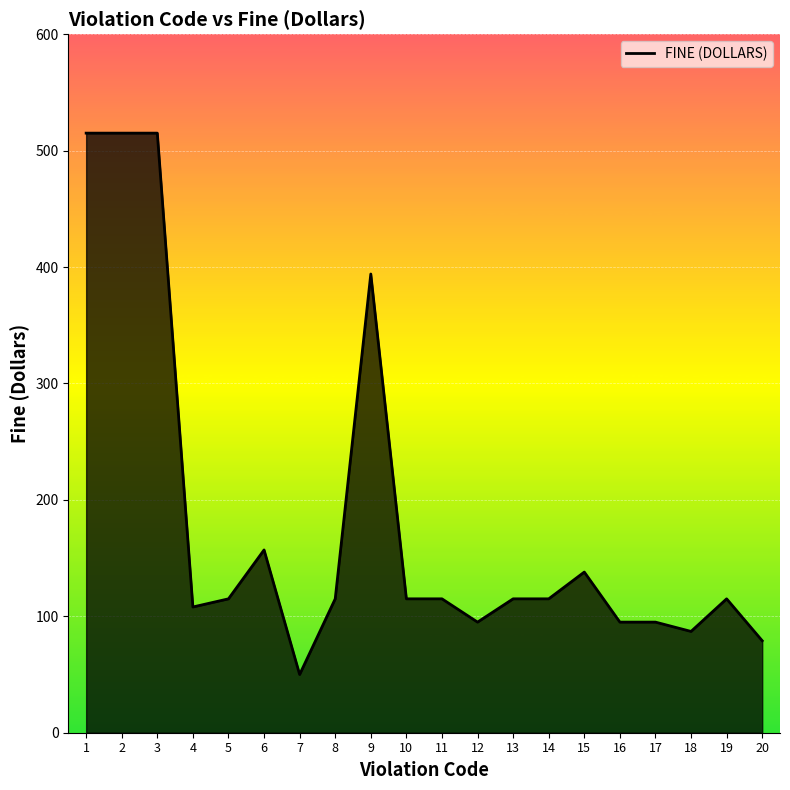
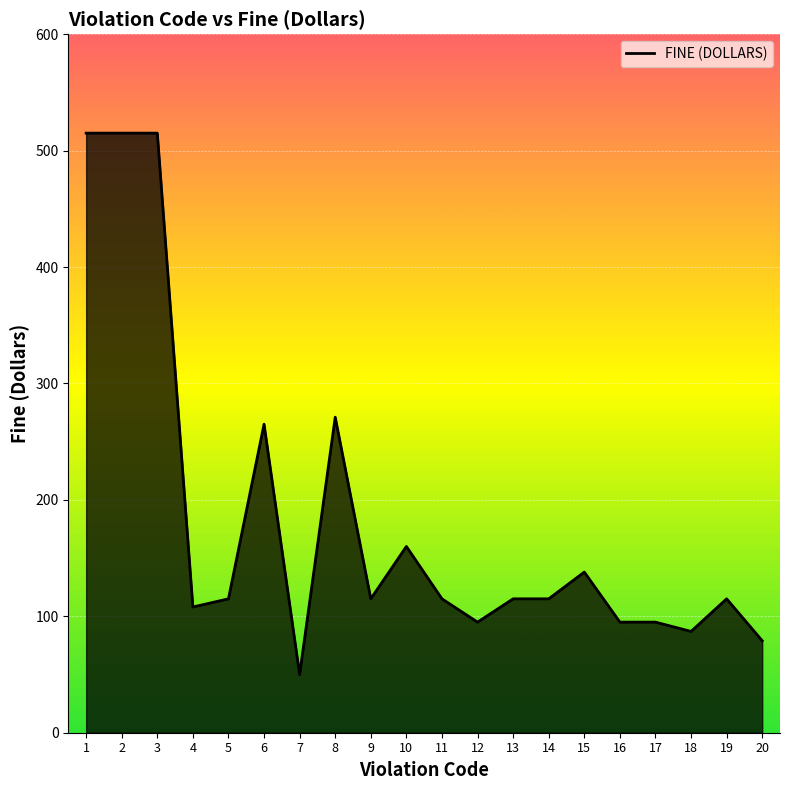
6: 157 -> 265
8: 115 -> 271
9: 394 -> 115
10: 115 -> 160
